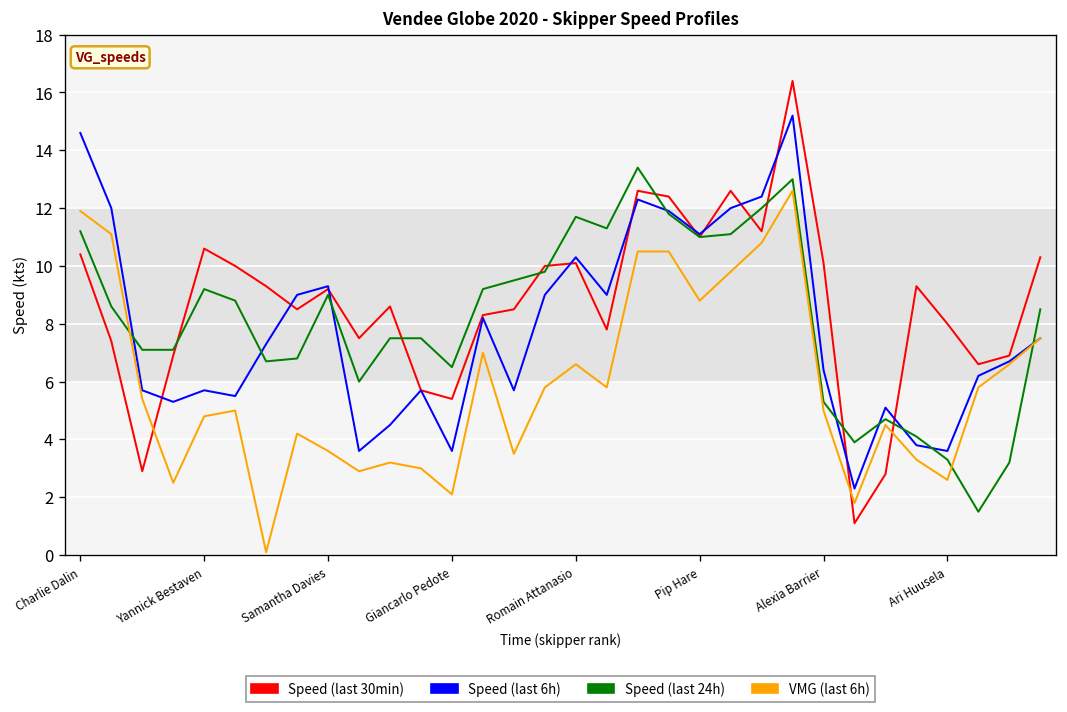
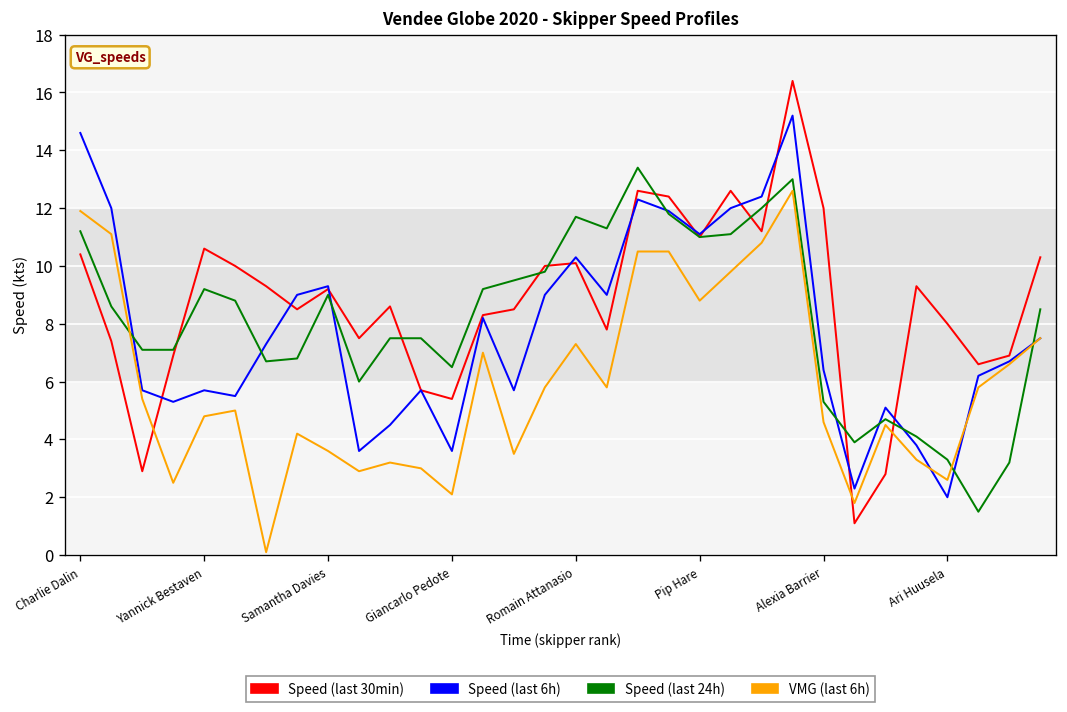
VMG (last 6h), Romain Attanasio: 6.6 -> 7.3
Speed (last 30min), Alexia Barrier: 10.1 -> 12.0
VMG (last 6h), Alexia Barrier: 5.0 -> 4.6
Speed (last 6h), Ari Huusela: 3.6 -> 2.0
